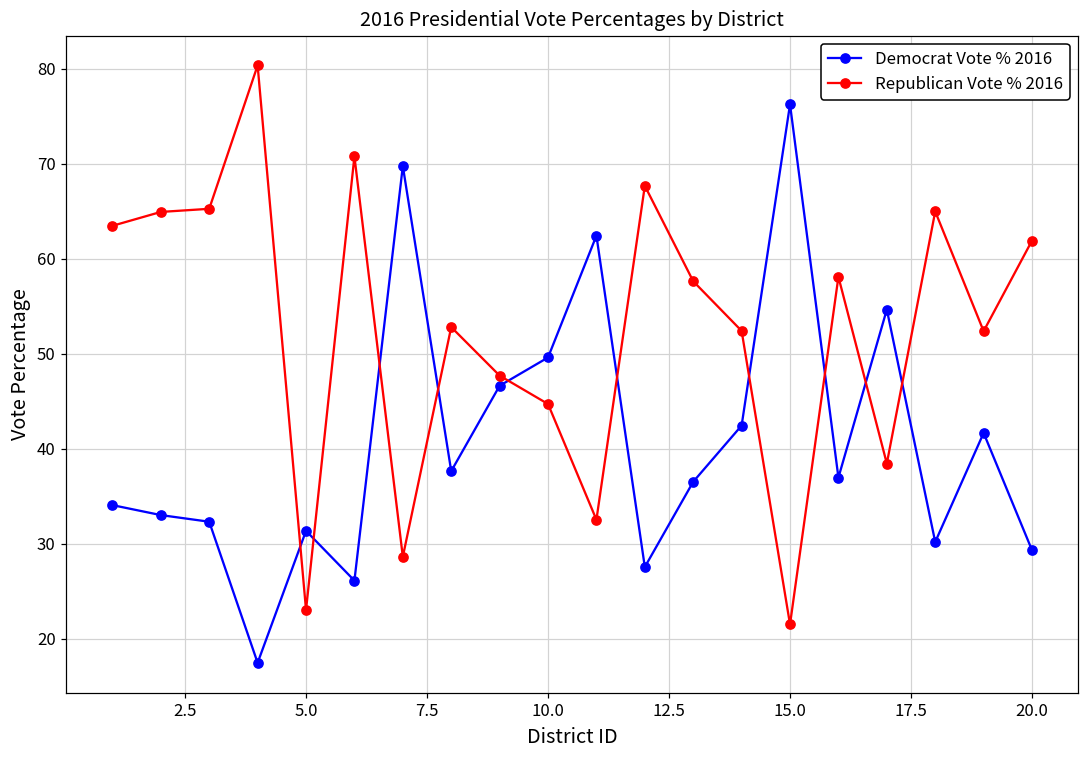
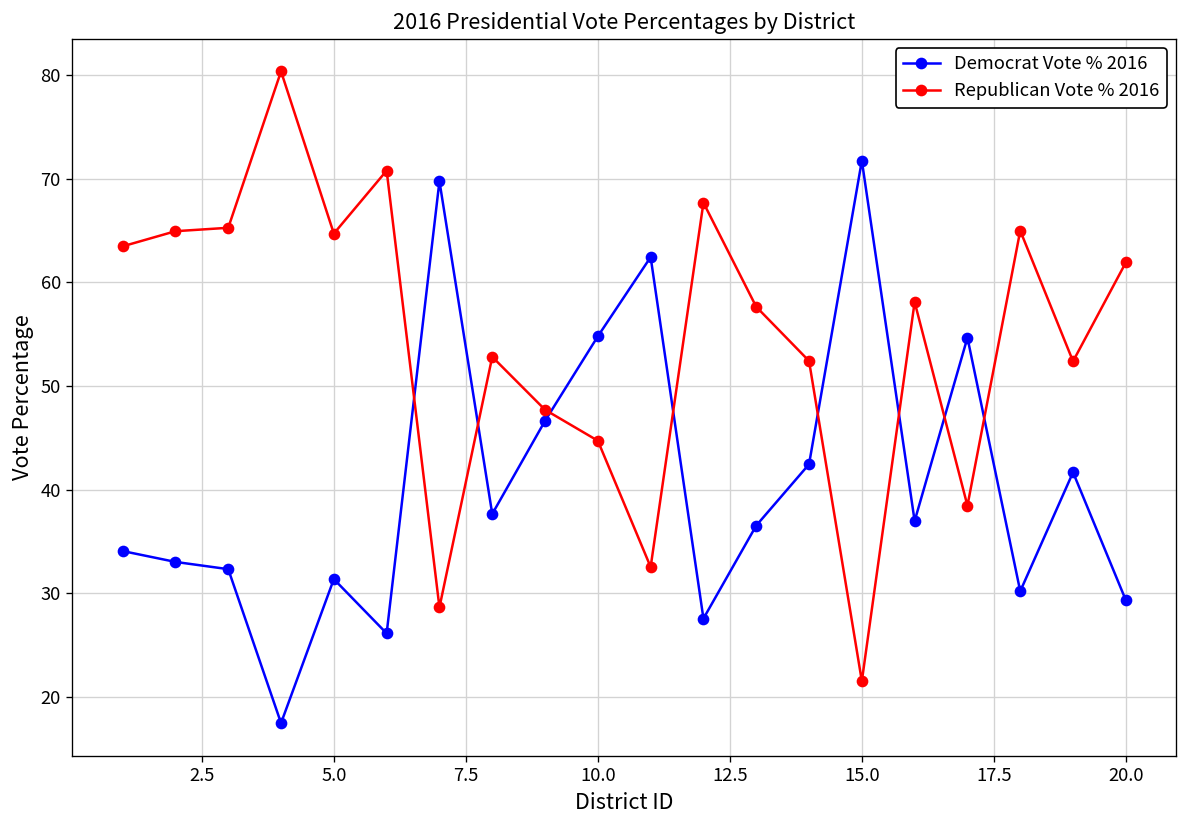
Republican Vote % 2016, 5.0: 23 -> 65
Democrat Vote % 2016, 10.0: 50 -> 55
Democrat Vote % 2016, 15.0: 76 -> 72
